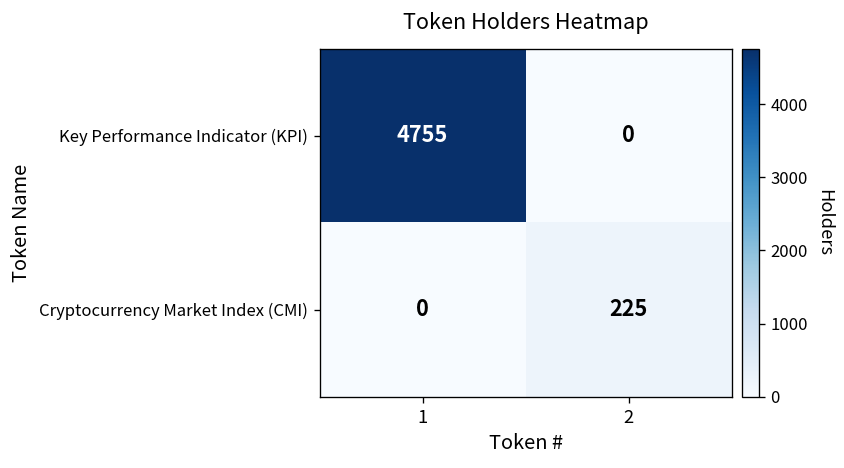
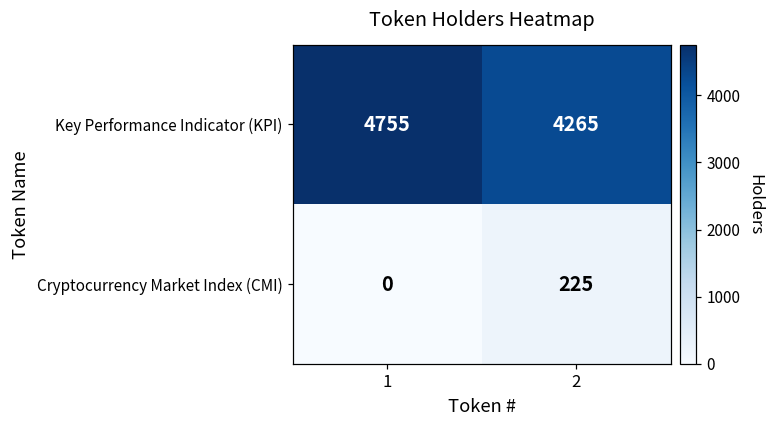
Key Performance Indicator (KPI), 2: 0 -> 4265
